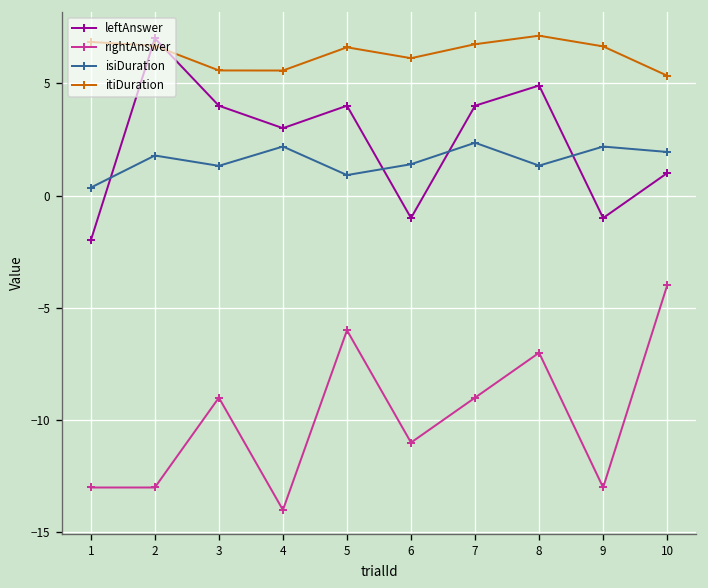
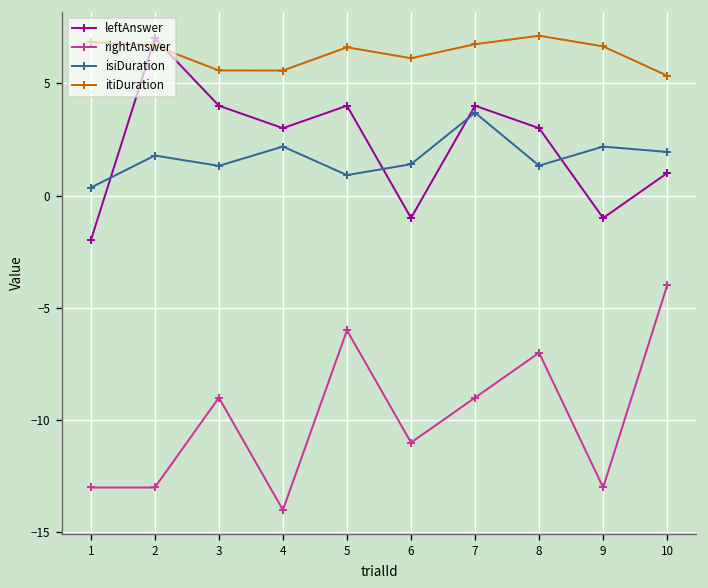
isiDuration, 7: 2.4 -> 3.7
leftAnswer, 8: 4.9 -> 3.0
